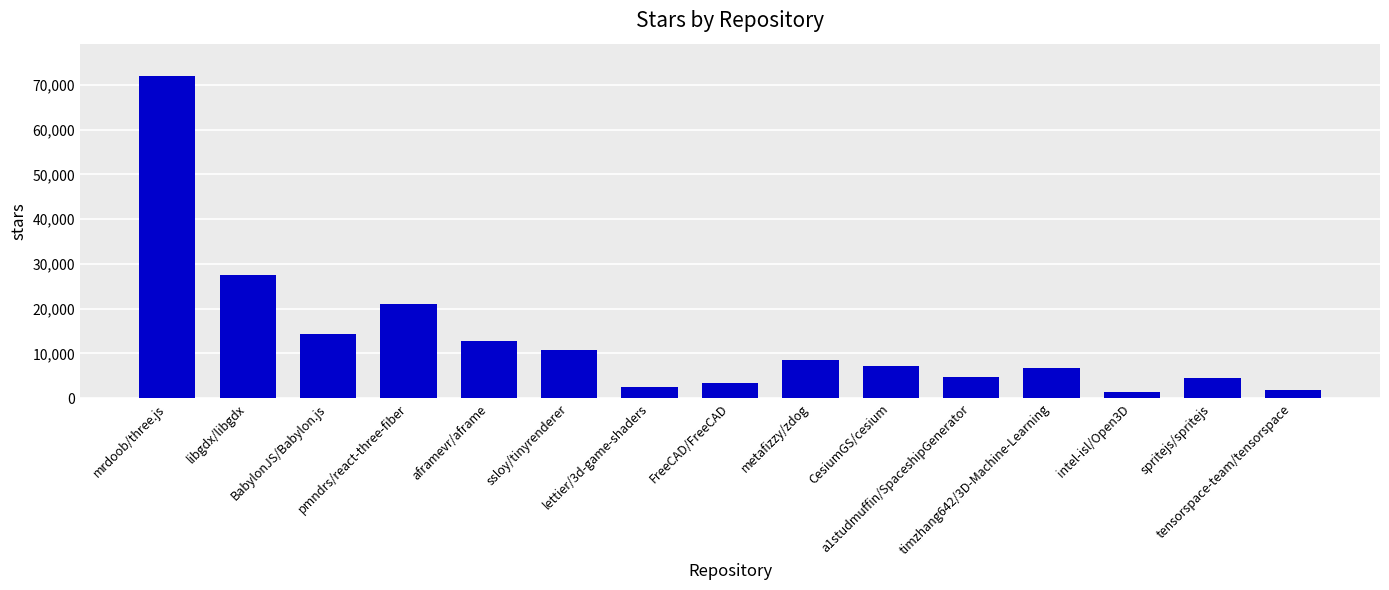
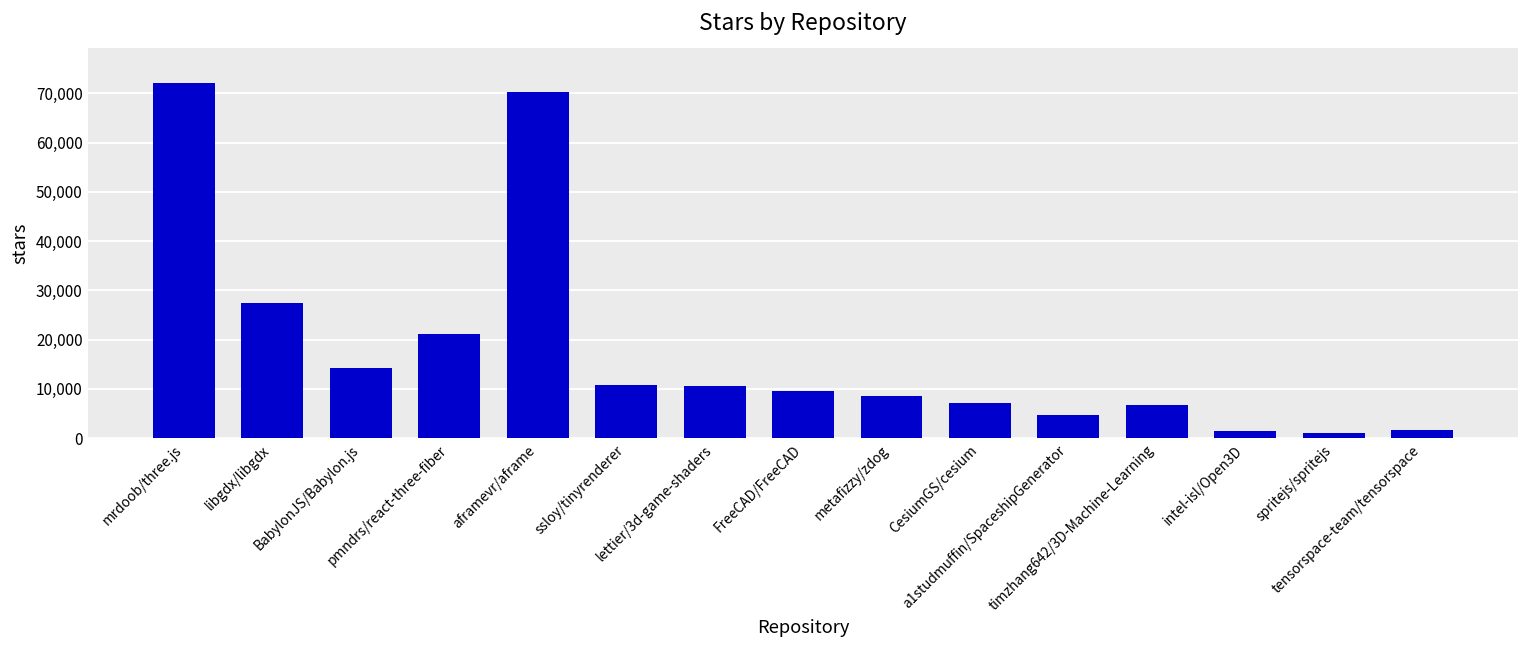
aframevr/aframe: 13,000 -> 70,000
lettier/3d-game-shaders: 3,000 -> 11,000
FreeCAD/FreeCAD: 3,000 -> 10,000
spritejs/spritejs: 5,000 -> 1,000
